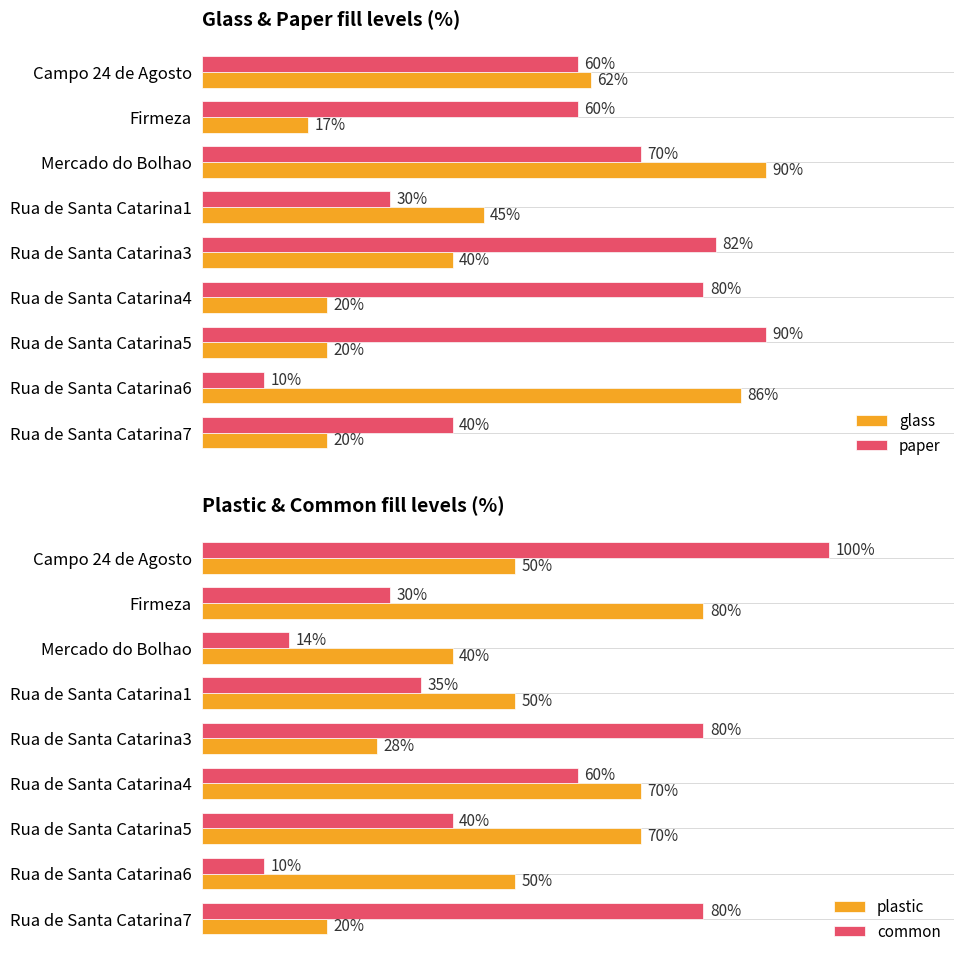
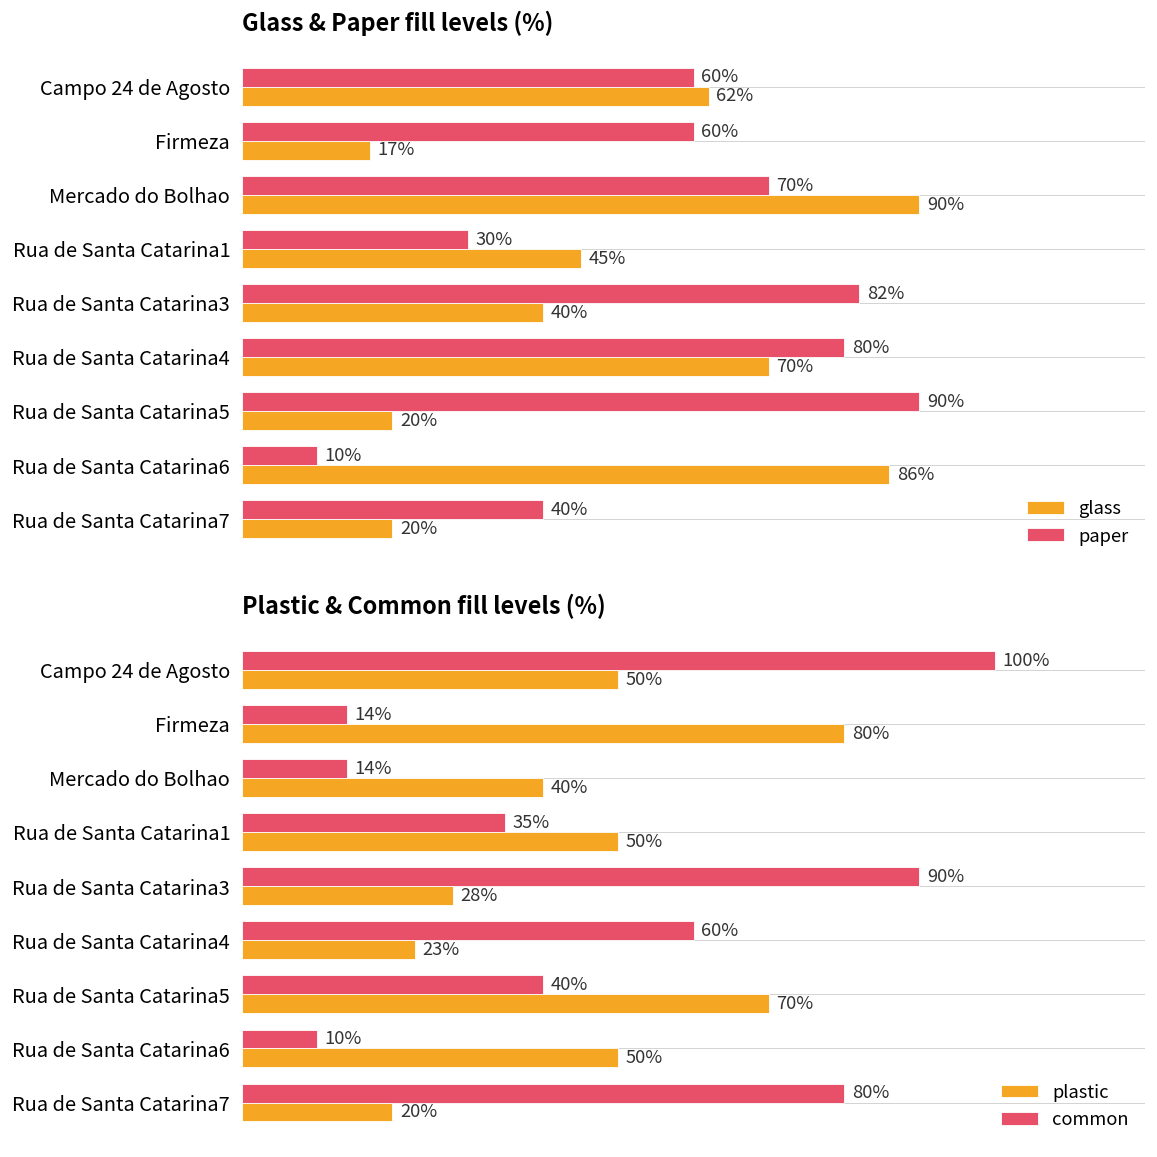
Glass & Paper fill levels (%), glass, Rua de Santa Catarina4: 20% -> 70%
Plastic & Common fill levels (%), common, Firmeza: 30% -> 14%
Plastic & Common fill levels (%), common, Rua de Santa Catarina3: 80% -> 90%
Plastic & Common fill levels (%), plastic, Rua de Santa Catarina4: 70% -> 23%
